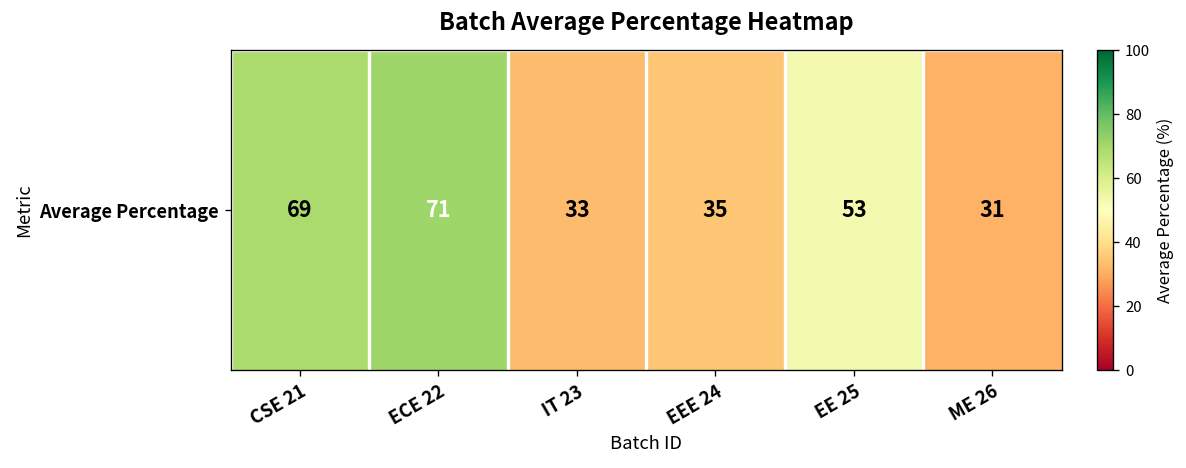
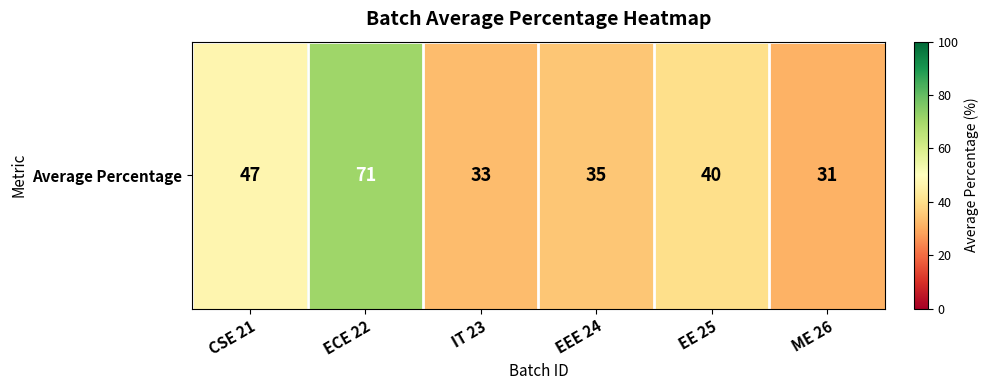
Average Percentage, CSE 21: 69 -> 47
Average Percentage, EE 25: 53 -> 40
